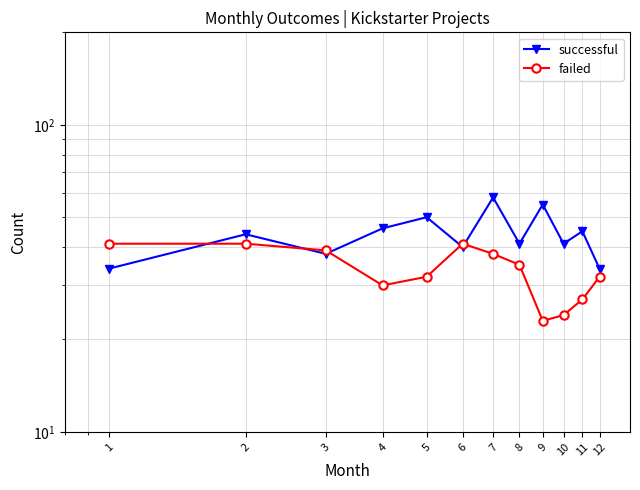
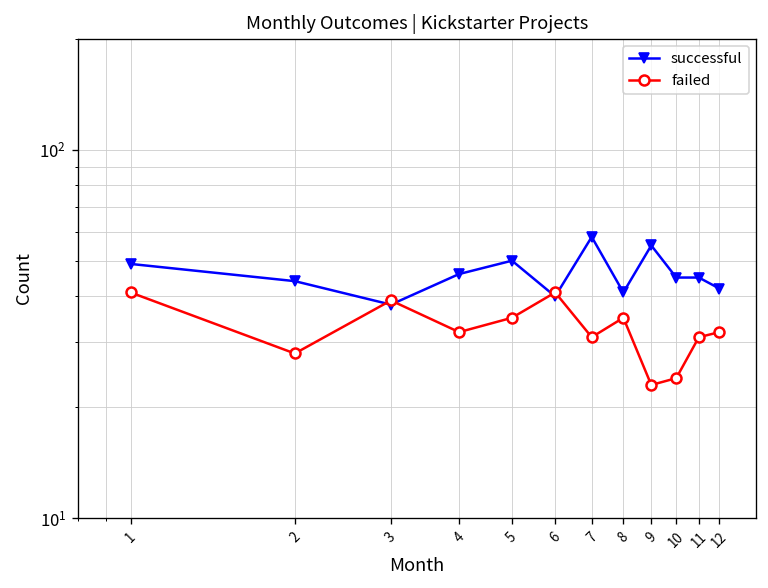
successful, 1: 34 -> 49
failed, 2: 41 -> 28
failed, 4: 30 -> 32
failed, 5: 32 -> 35
failed, 7: 38 -> 31
successful, 10: 41 -> 45
failed, 11: 27 -> 31
successful, 12: 34 -> 42
